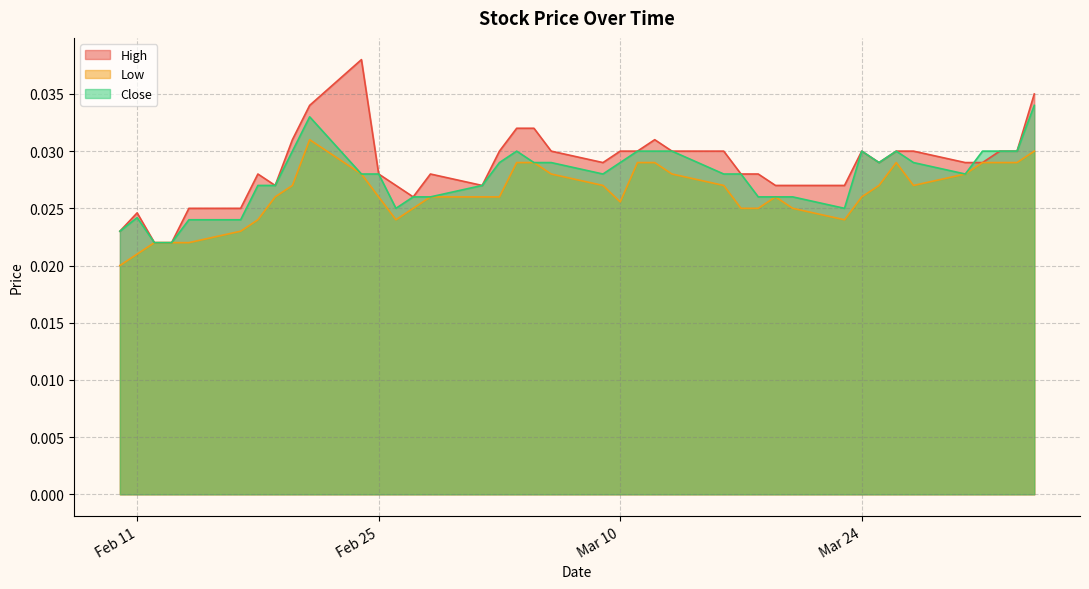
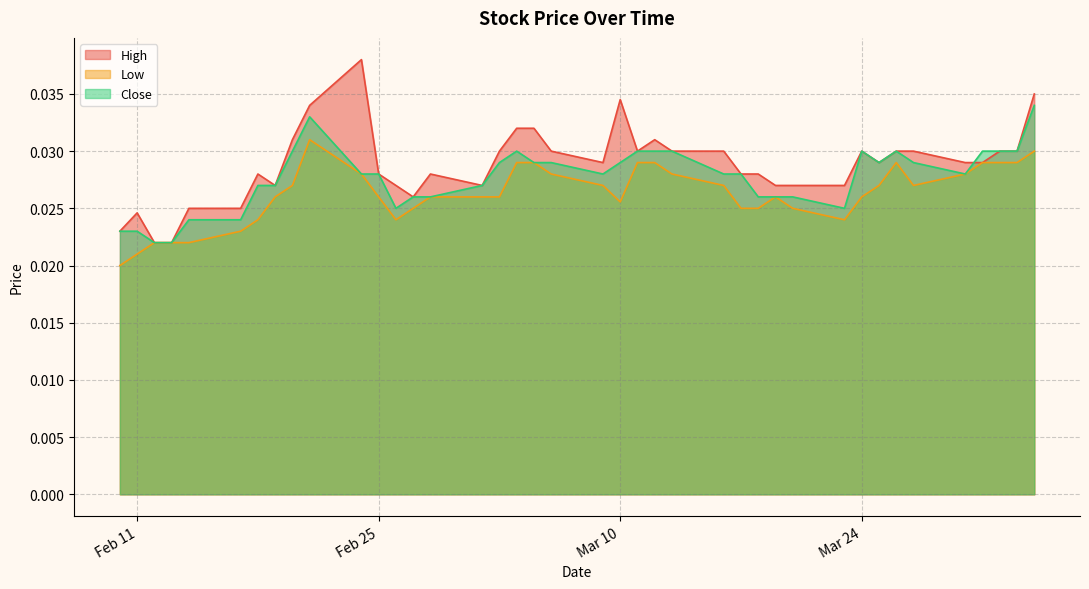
Close, Feb 11: 0.0242 -> 0.0230
High, Mar 10: 0.0300 -> 0.0345
